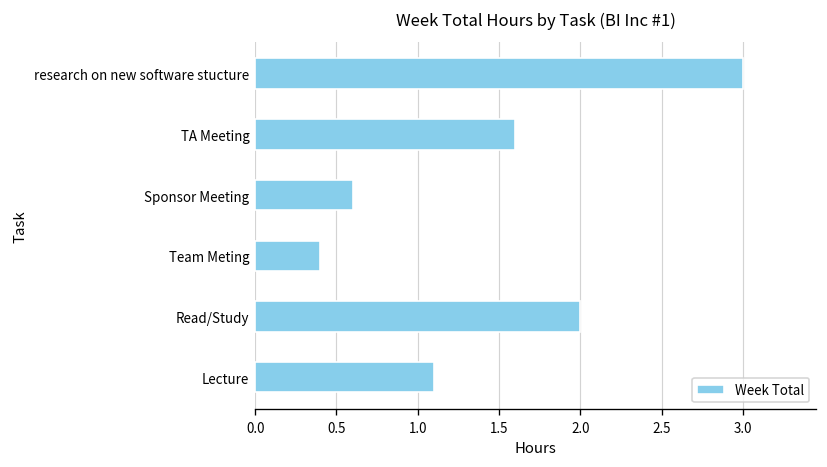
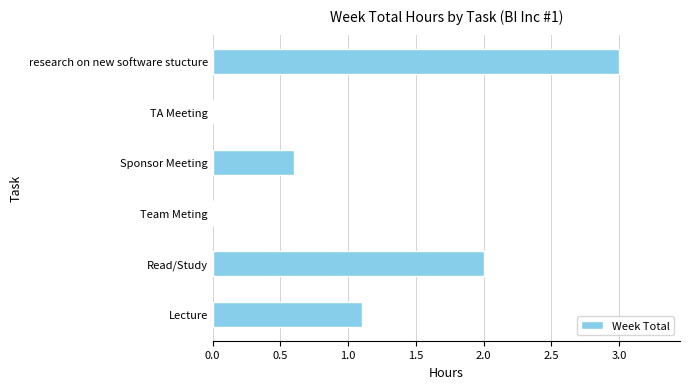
TA Meeting: 1.6 -> 0.0
Team Meting: 0.4 -> 0.0
